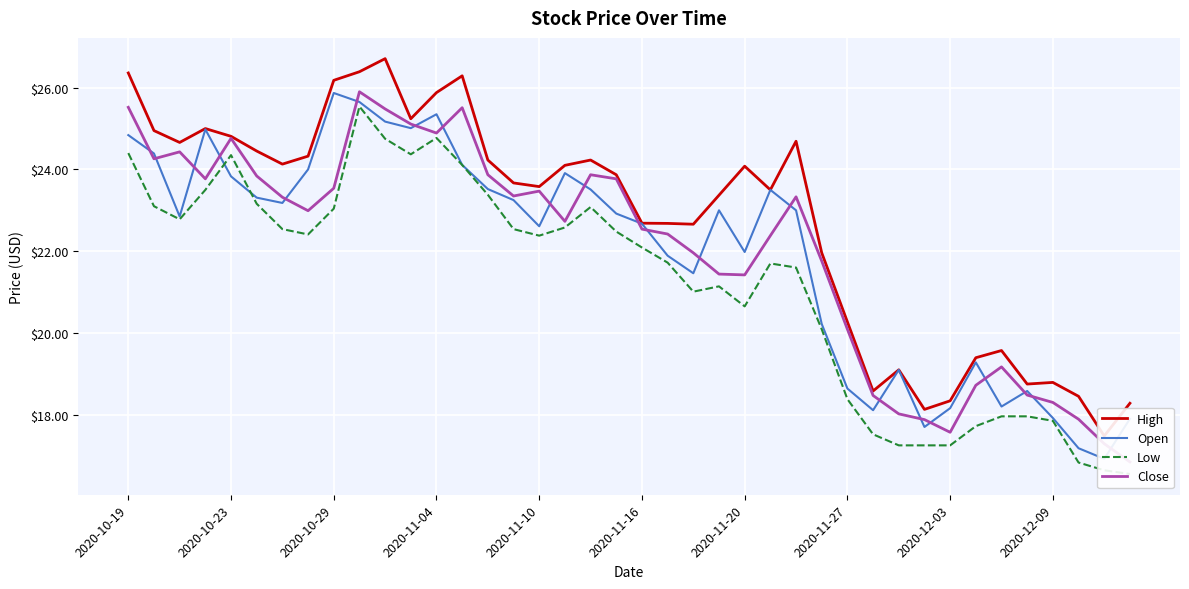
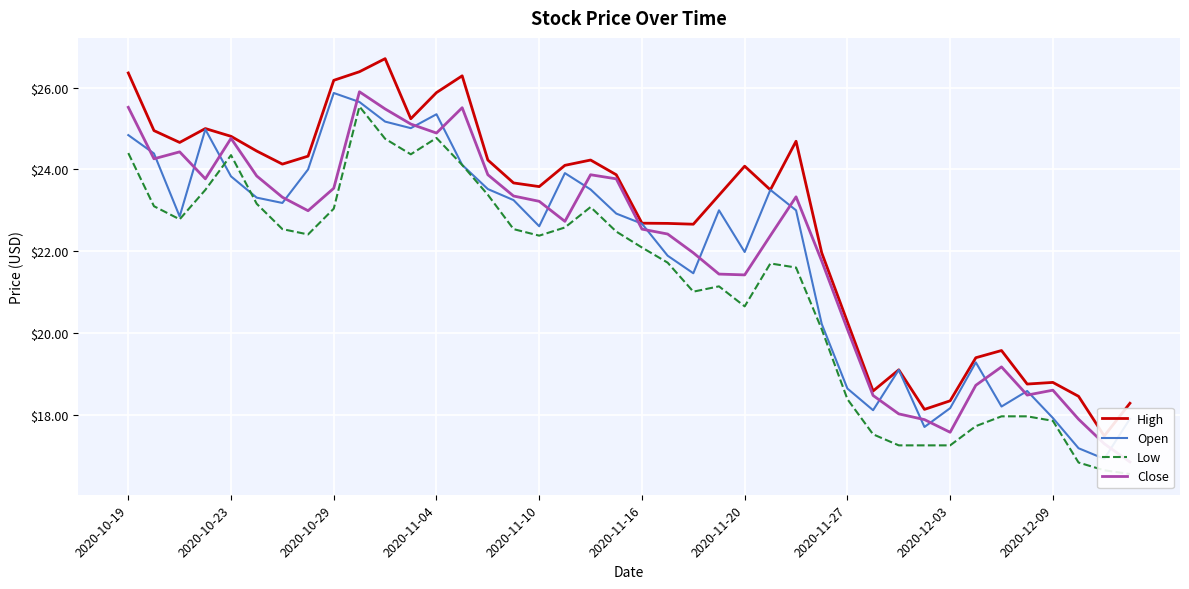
Close, 2020-11-10: $23.5 -> $23.2
Close, 2020-12-09: $18.3 -> $18.6
